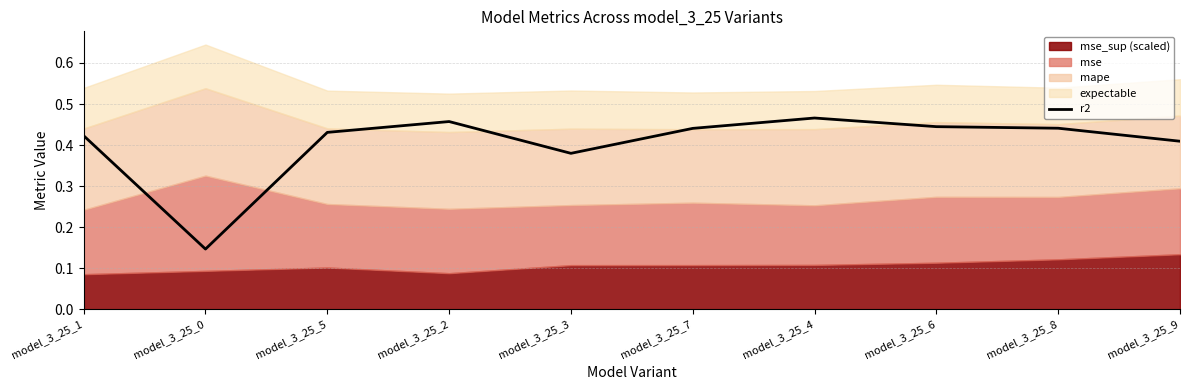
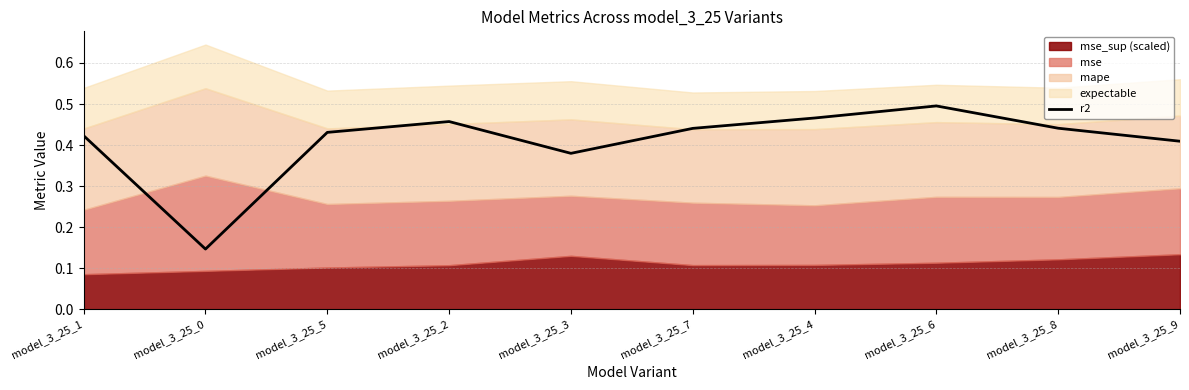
mse_sup (scaled), model_3_25_2: 0.09 -> 0.11
mse_sup (scaled), model_3_25_3: 0.11 -> 0.13
r2, model_3_25_6: 0.44 -> 0.50
